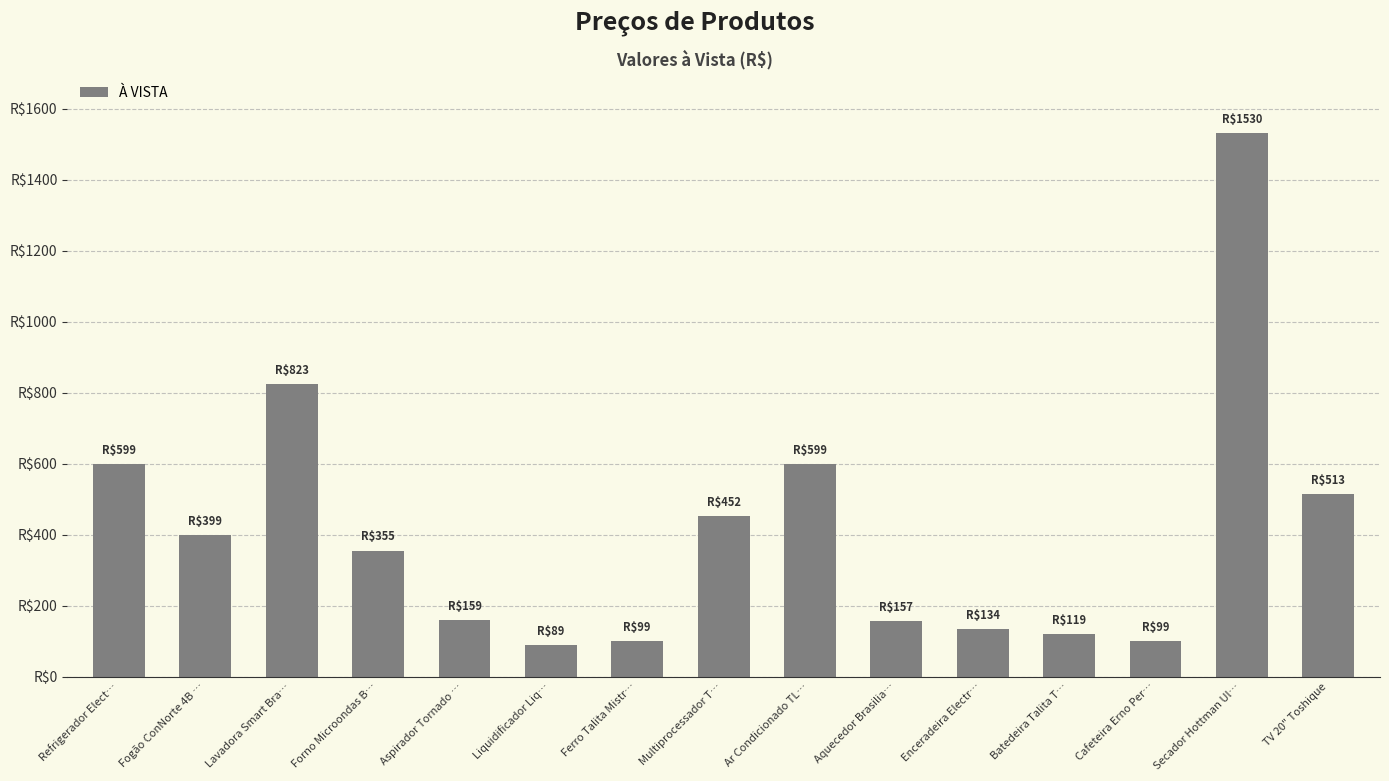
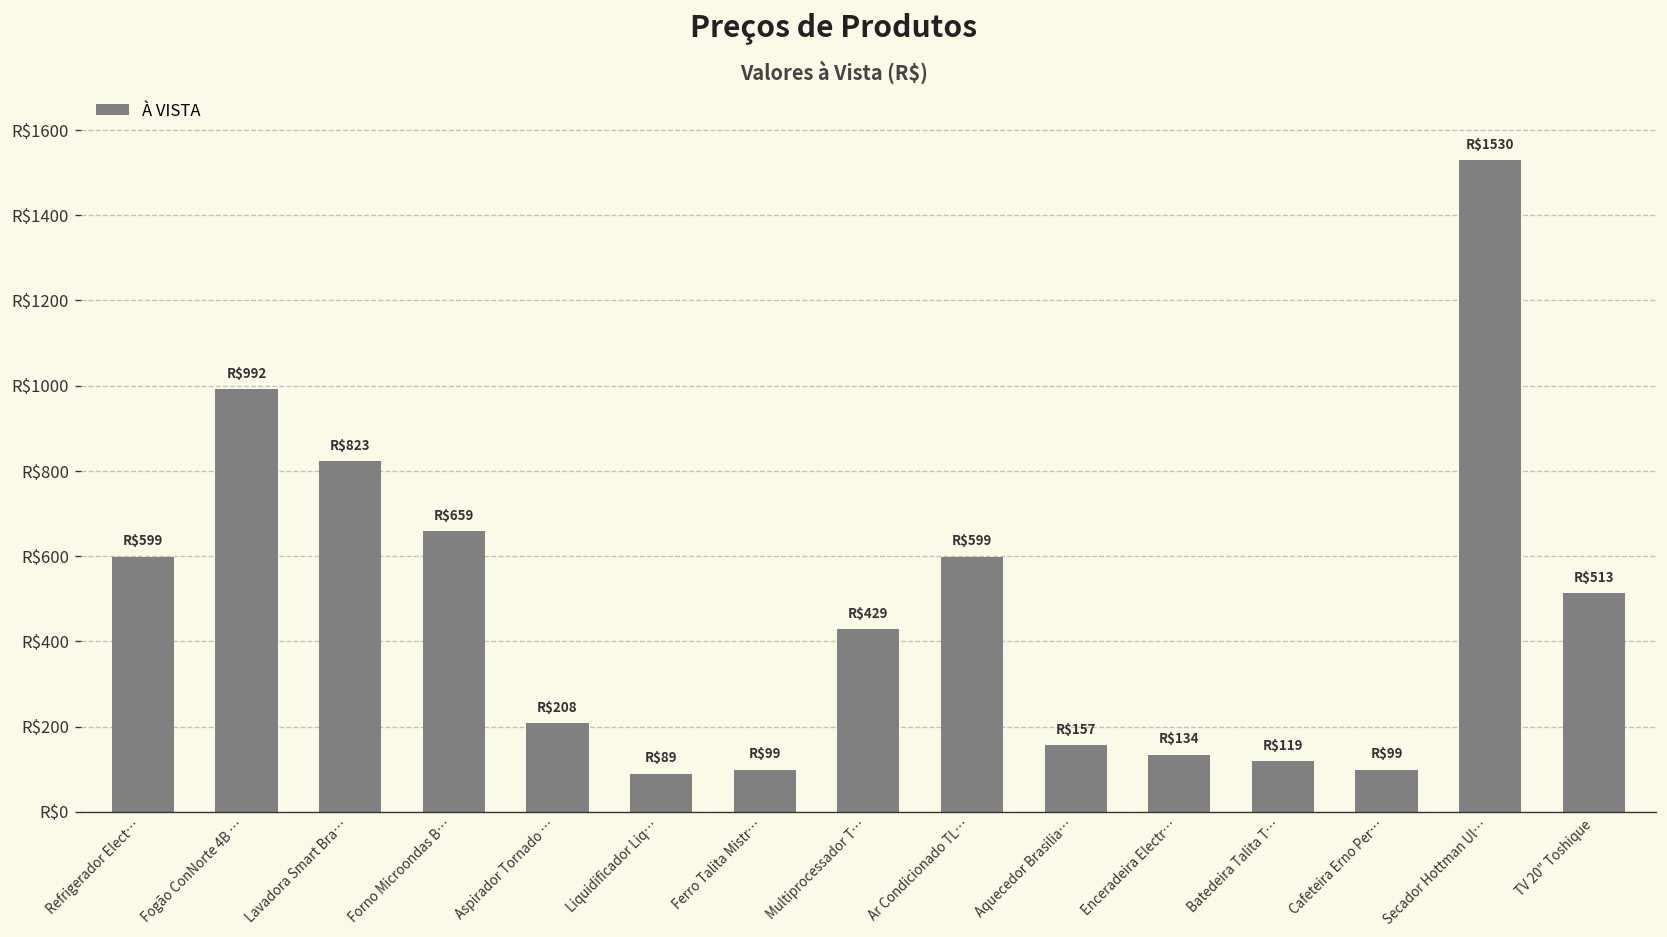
Fogão ConNorte 4B …: $399 -> $992
Forno Microondas B…: $355 -> $659
Aspirador Tornado …: $159 -> $208
Multiprocessador T…: $452 -> $429
